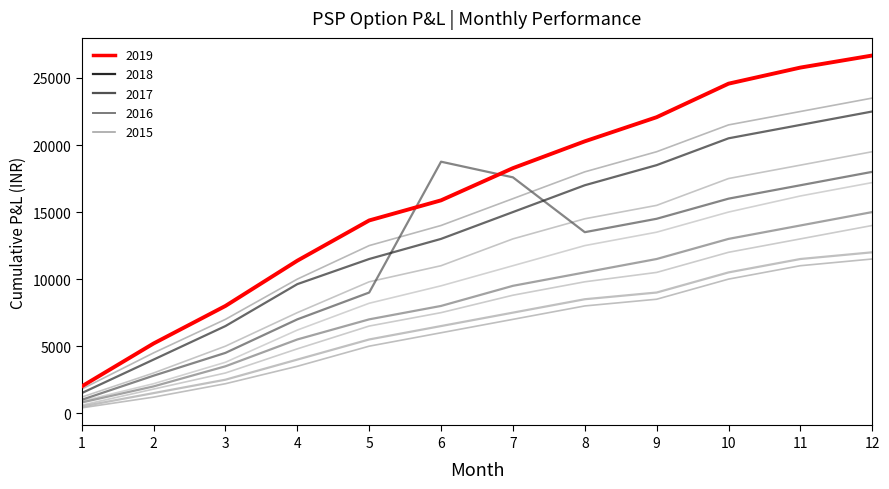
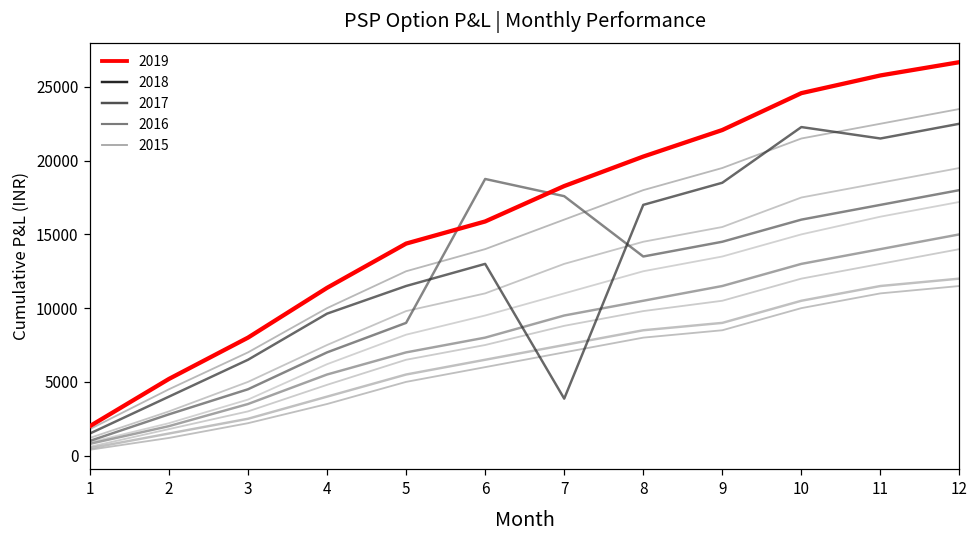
2018, 7: 15000 -> 3900
2018, 10: 20500 -> 22300
